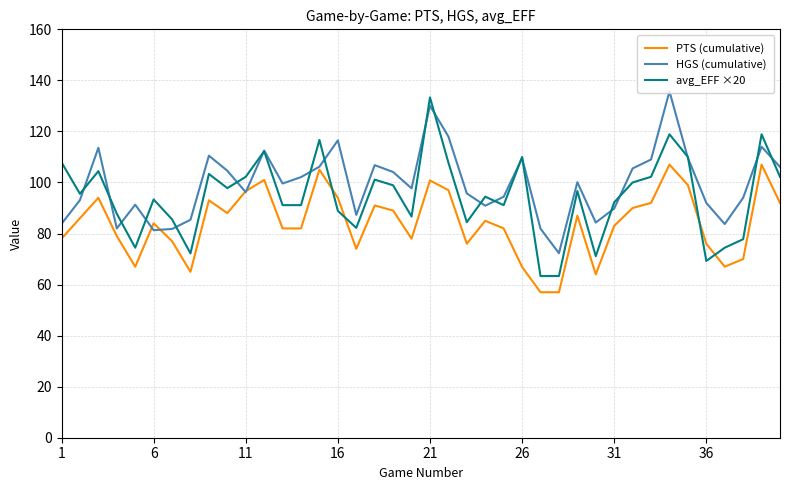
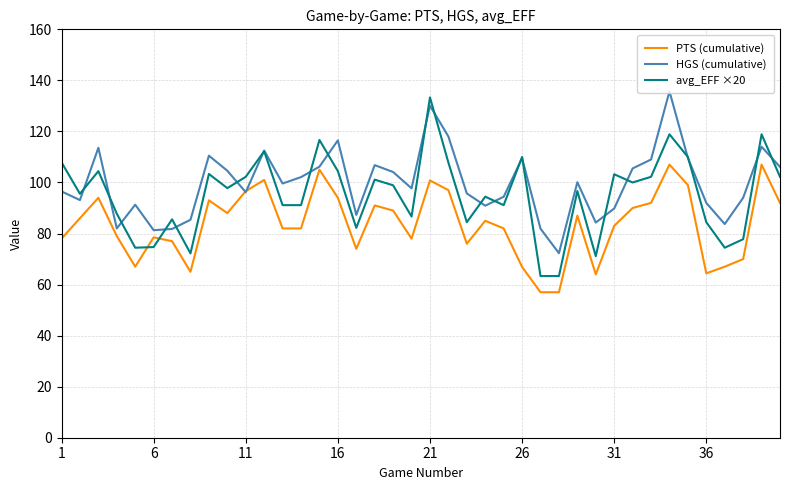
HGS (cumulative), 1: 84 -> 97
PTS (cumulative), 6: 84 -> 79
avg_EFF ×20, 6: 93 -> 75
avg_EFF ×20, 16: 89 -> 104
avg_EFF ×20, 31: 92 -> 103
PTS (cumulative), 36: 76 -> 64
avg_EFF ×20, 36: 69 -> 84
